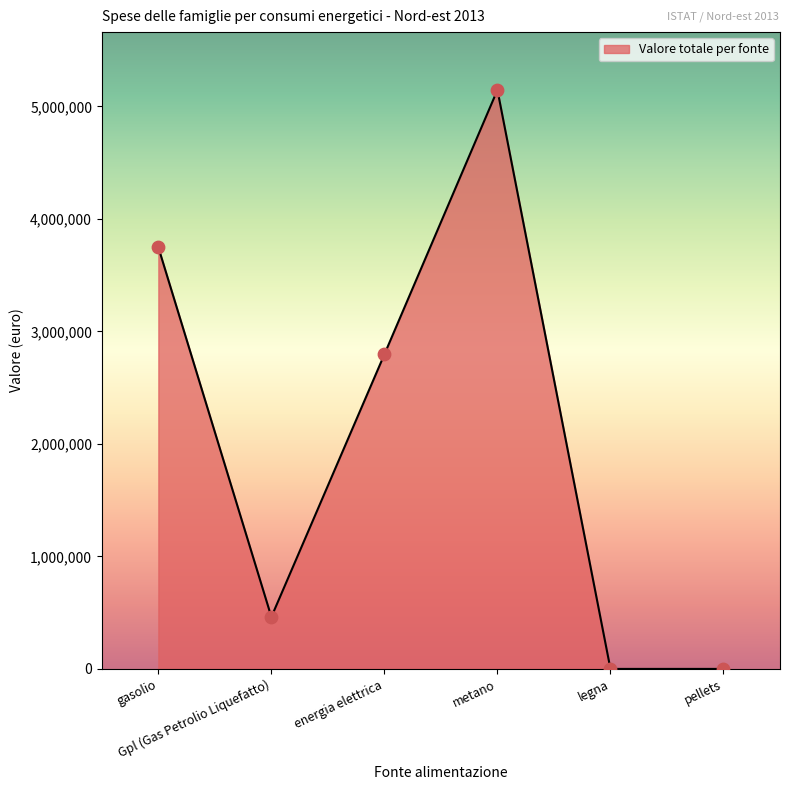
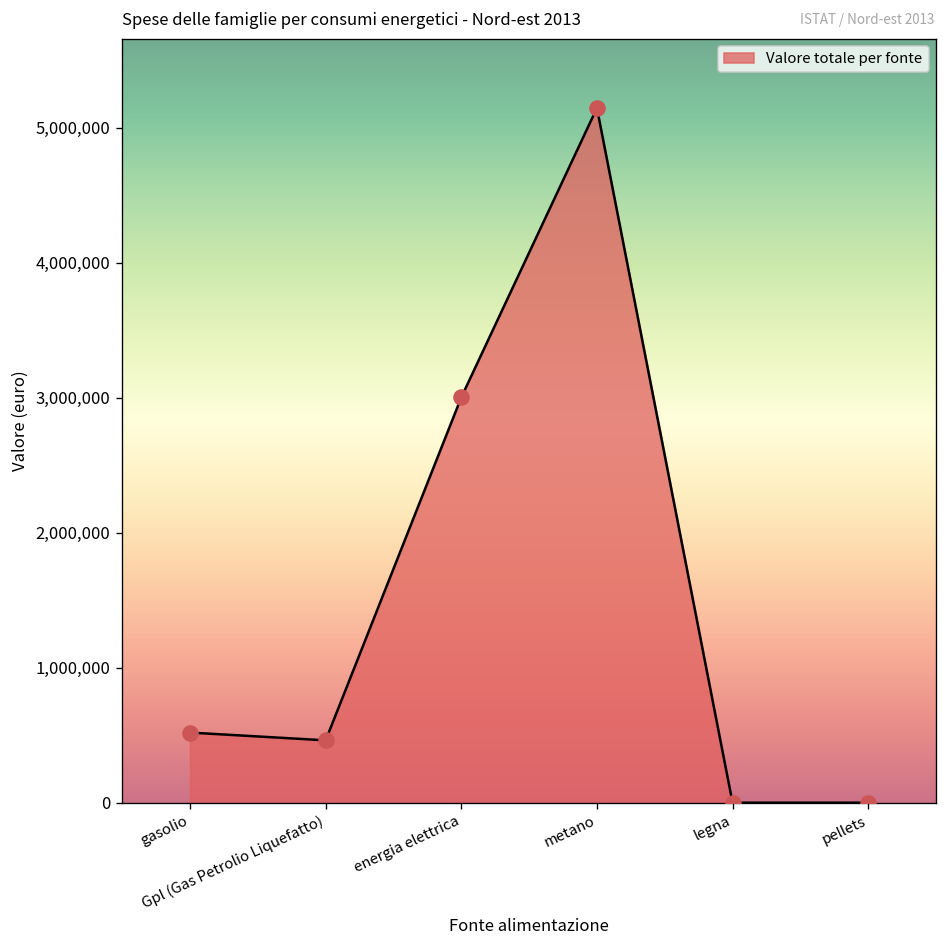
gasolio: 3,750,000 -> 520,000
energia elettrica: 2,800,000 -> 3,000,000
